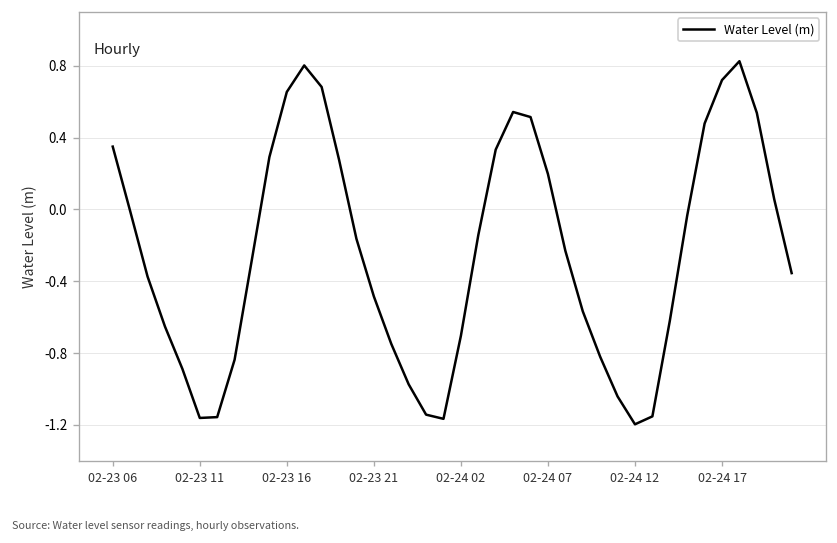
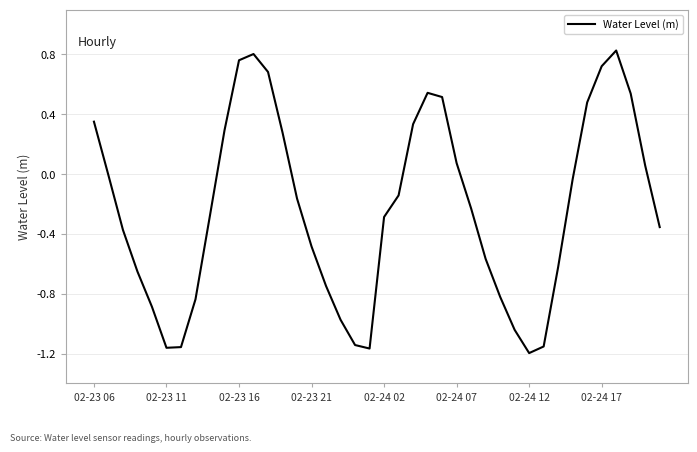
02-23 16: 0.65 -> 0.76
02-24 02: -0.70 -> -0.29
02-24 07: 0.20 -> 0.07
